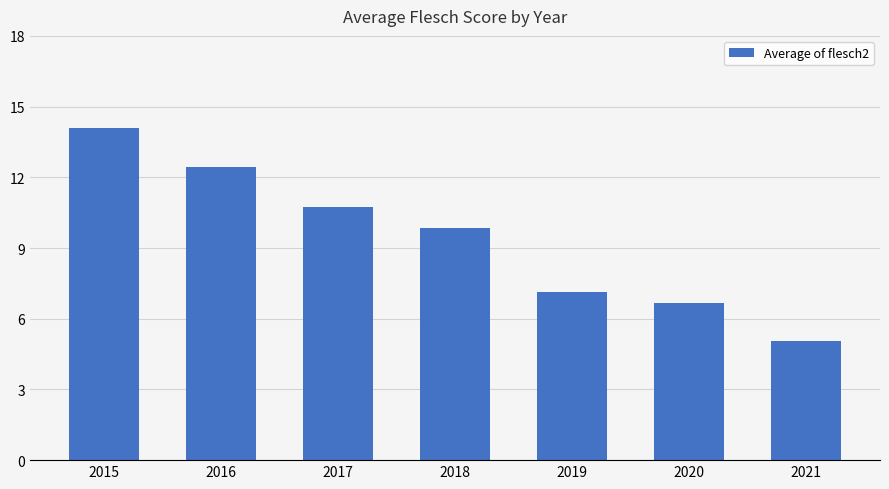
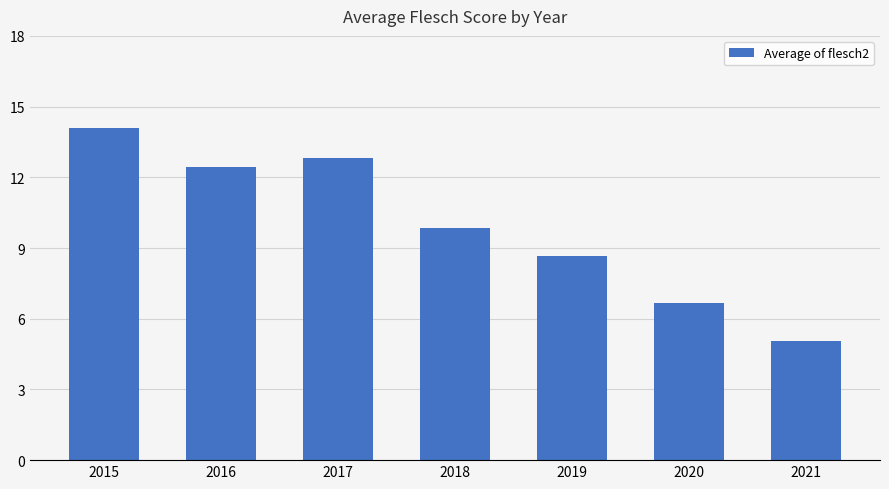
2017: 10.7 -> 12.8
2019: 7.1 -> 8.7
